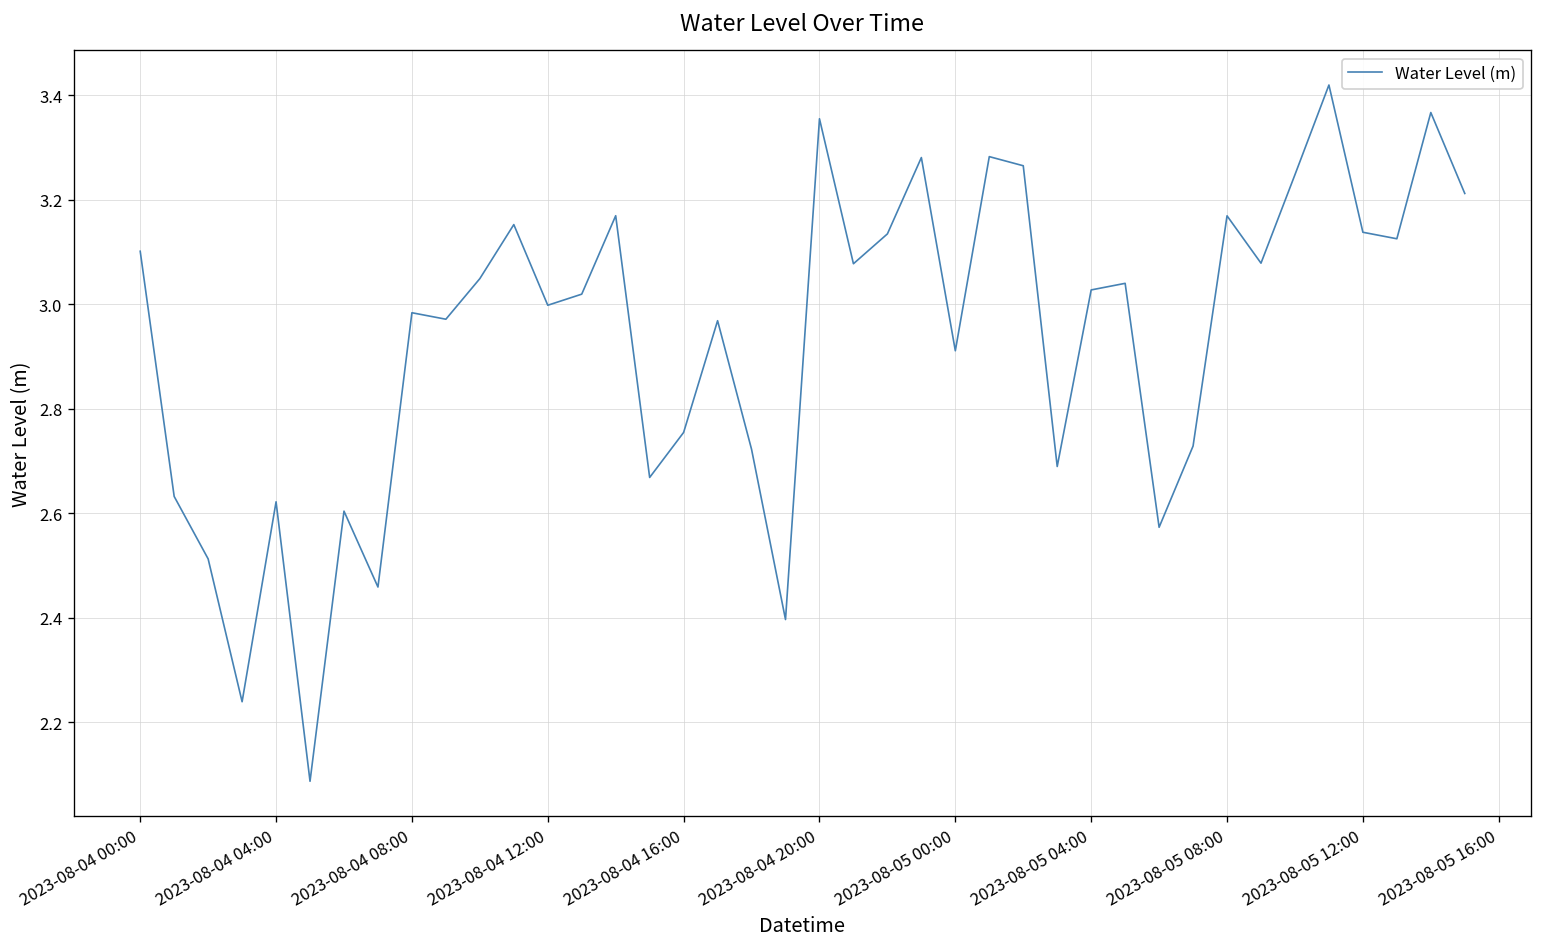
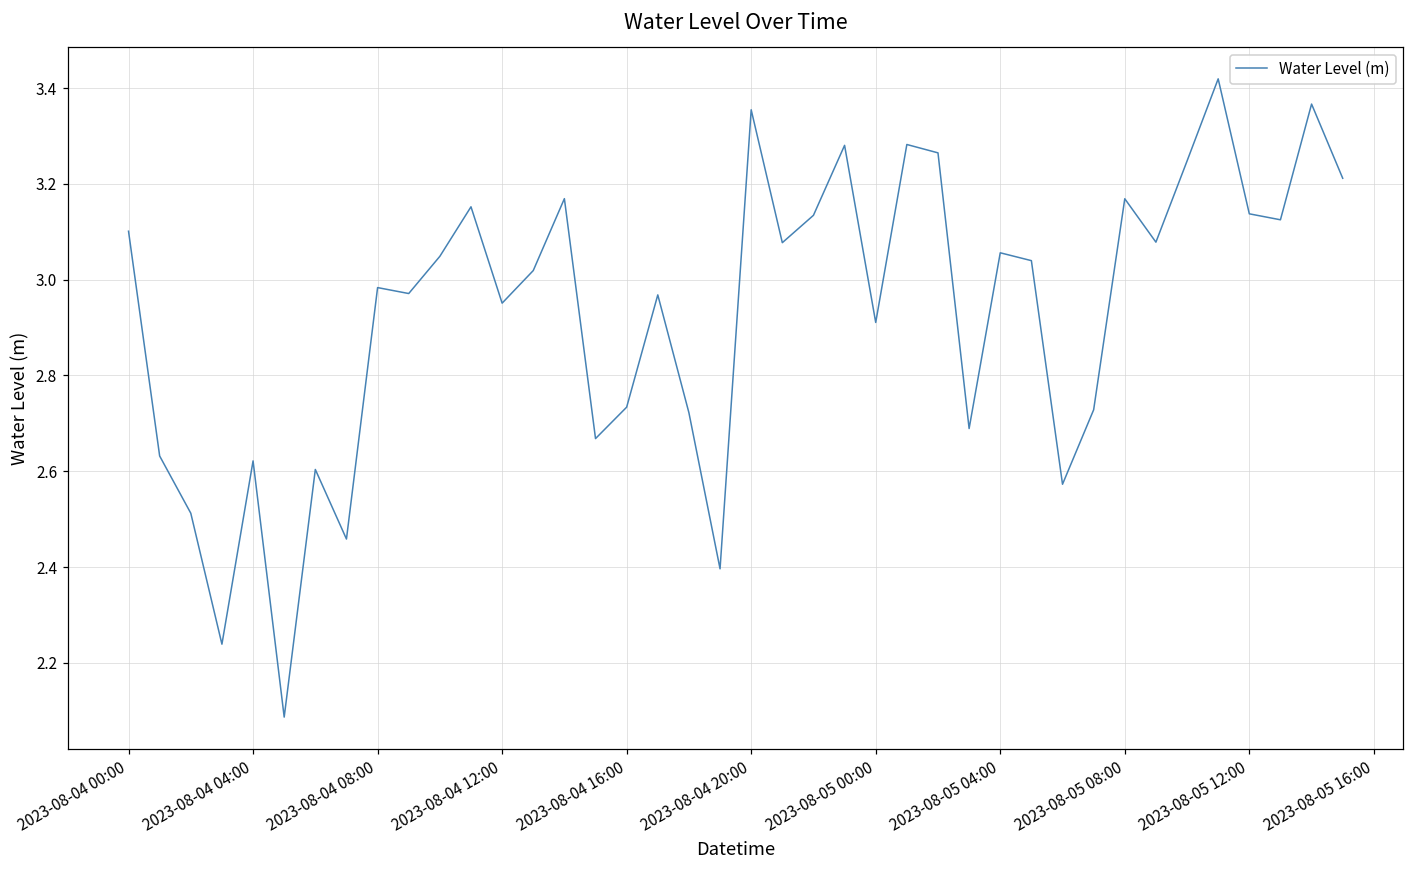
2023-08-04 12:00: 3.00 -> 2.95
2023-08-04 16:00: 2.75 -> 2.73
2023-08-05 04:00: 3.03 -> 3.06
